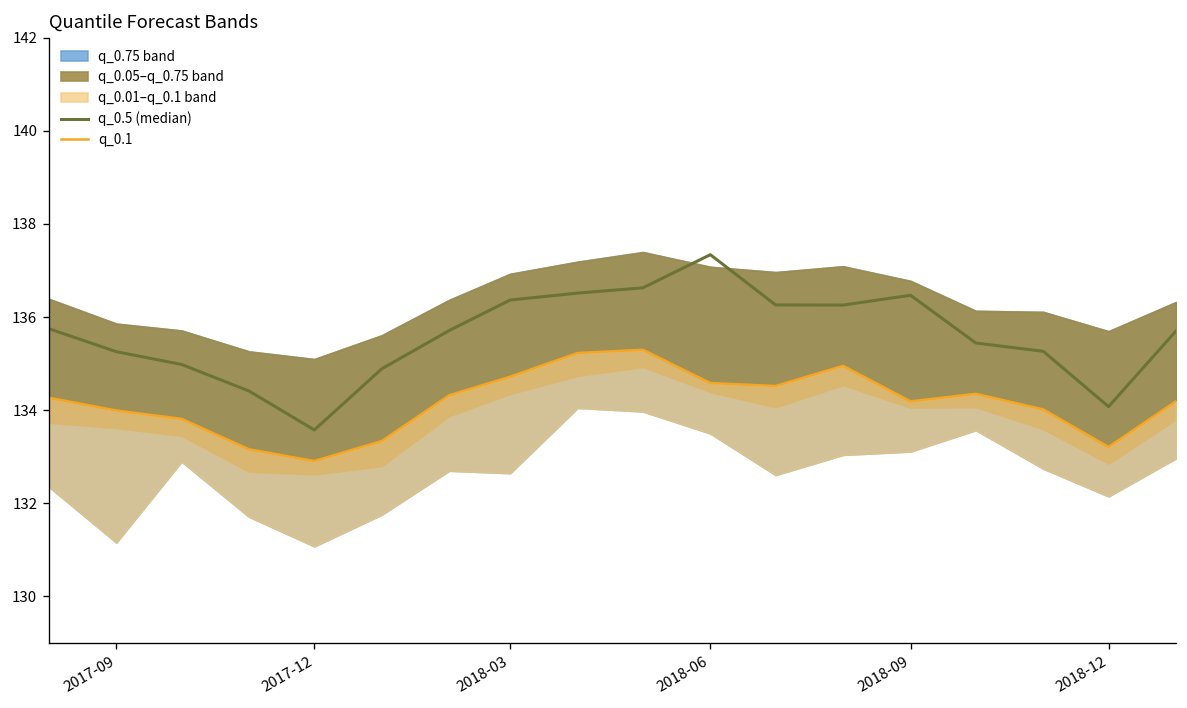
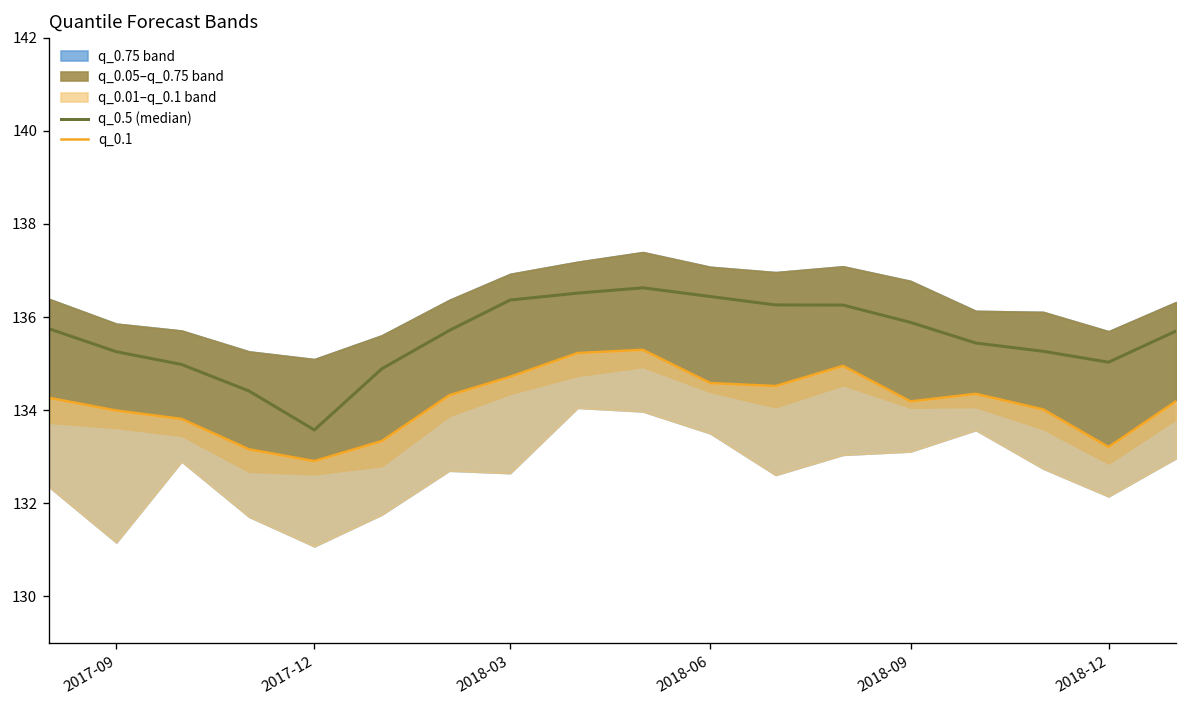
q_0.5 (median), 2018-06: 137.3 -> 136.4
q_0.5 (median), 2018-09: 136.5 -> 135.9
q_0.5 (median), 2018-12: 134.1 -> 135.0
